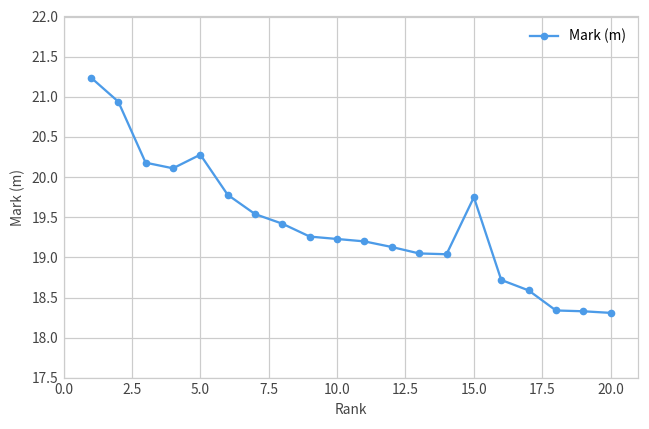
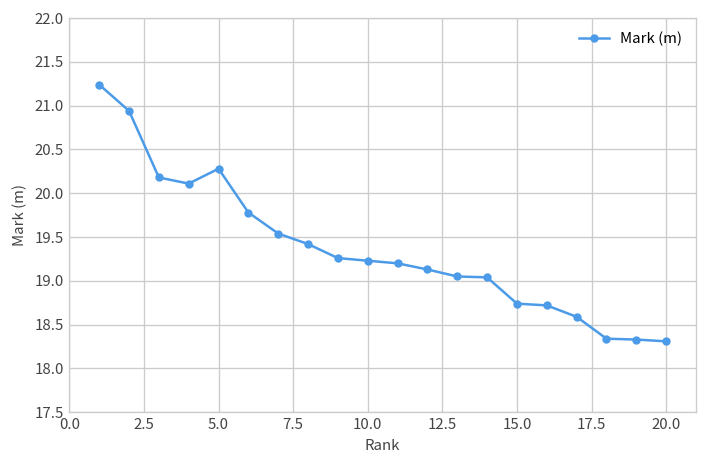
15.0: 19.8 -> 18.7
